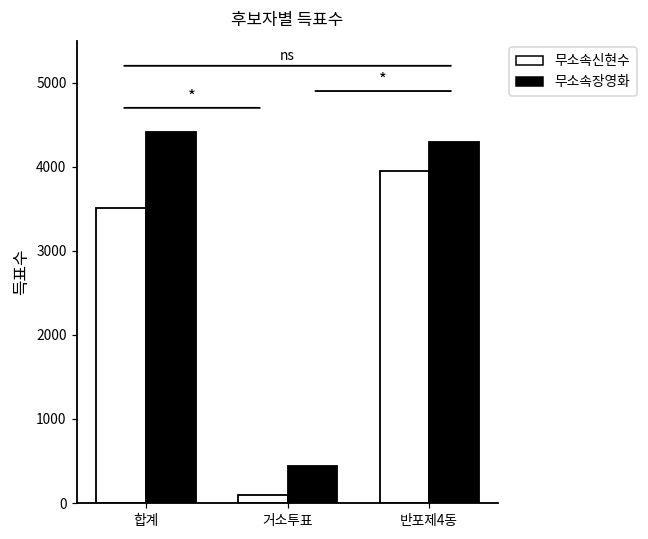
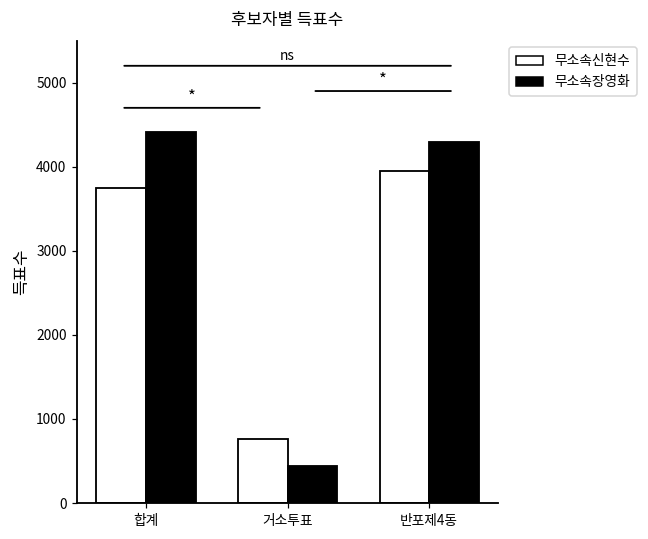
무소속신현수, 합계: 3500 -> 3700
무소속신현수, 거소투표: 100 -> 800
